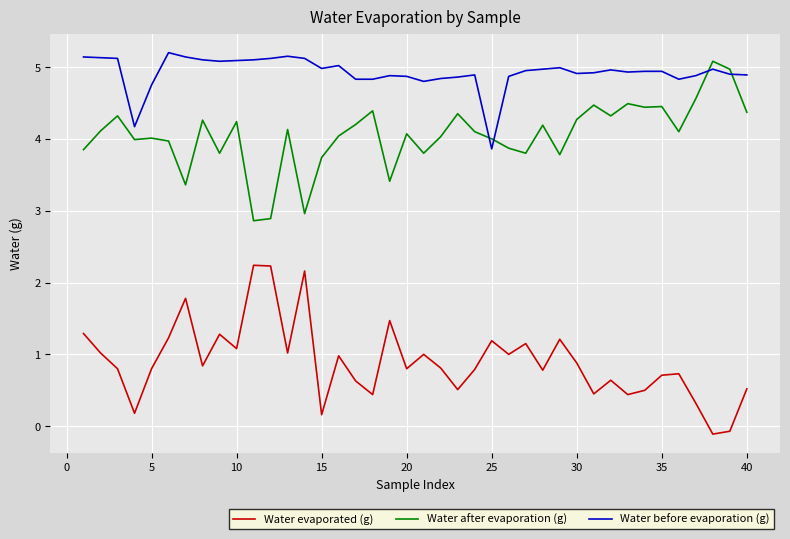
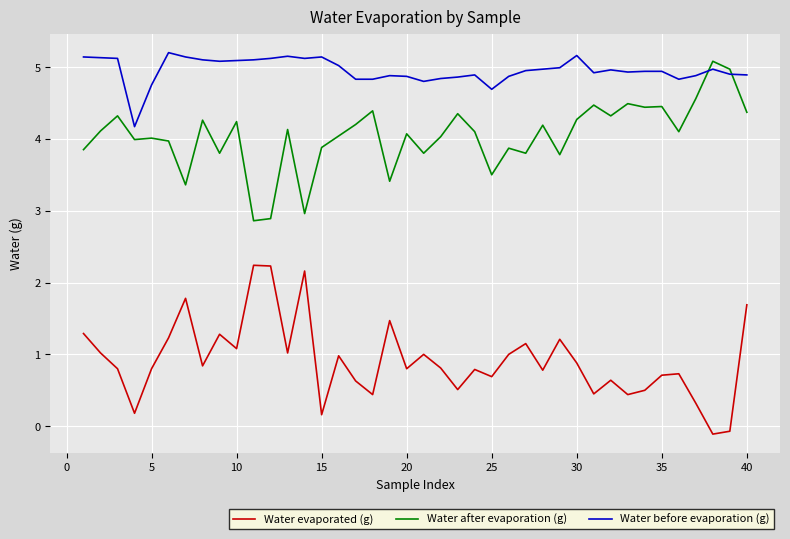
Water after evaporation (g), 15: 3.7 -> 3.9
Water before evaporation (g), 15: 5.0 -> 5.1
Water evaporated (g), 25: 1.2 -> 0.7
Water after evaporation (g), 25: 4.0 -> 3.5
Water before evaporation (g), 25: 3.9 -> 4.7
Water before evaporation (g), 30: 4.9 -> 5.2
Water evaporated (g), 40: 0.5 -> 1.7
